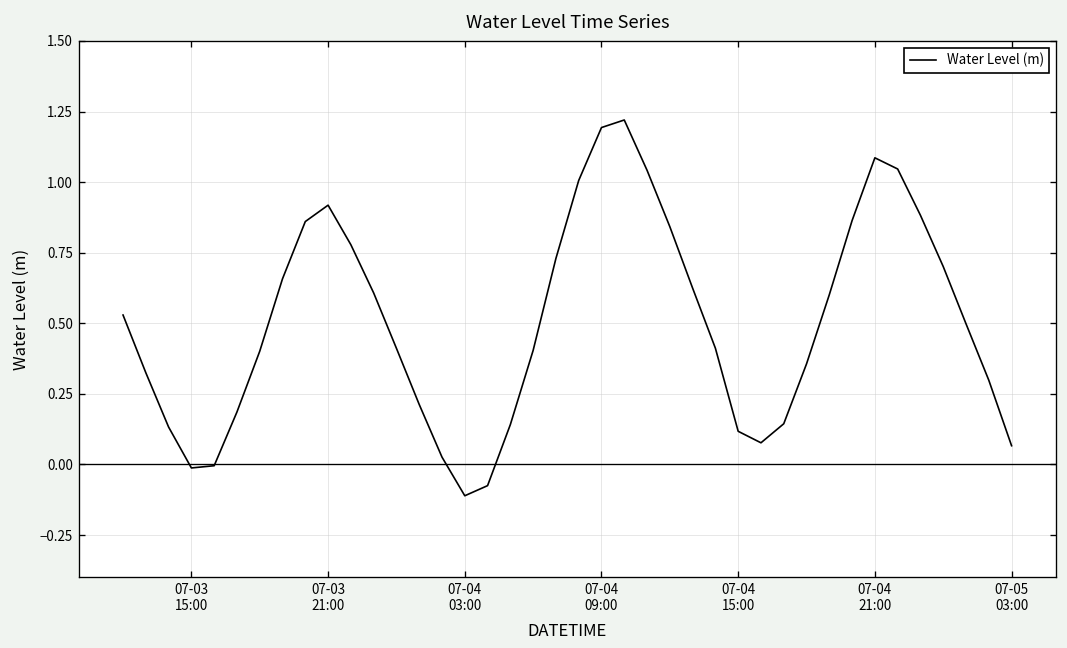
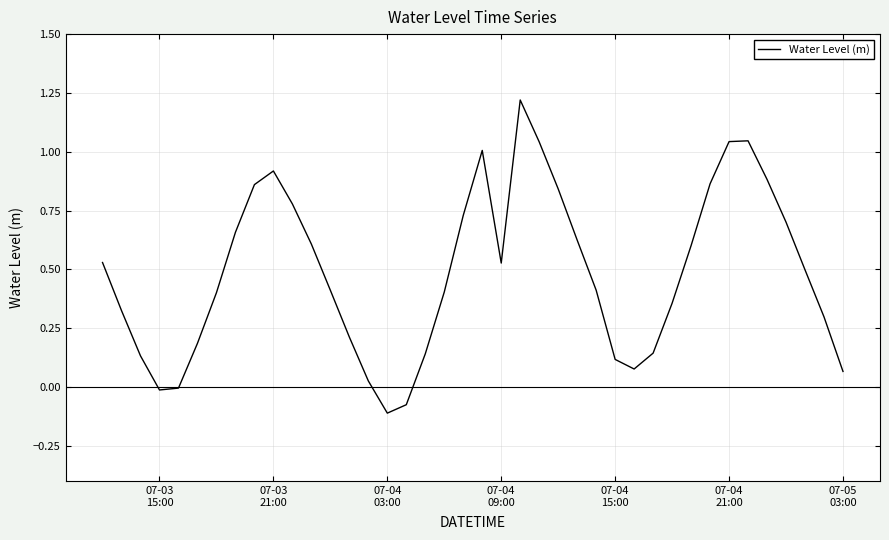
07-04 09:00: 1.19 -> 0.53
07-04 21:00: 1.09 -> 1.04
